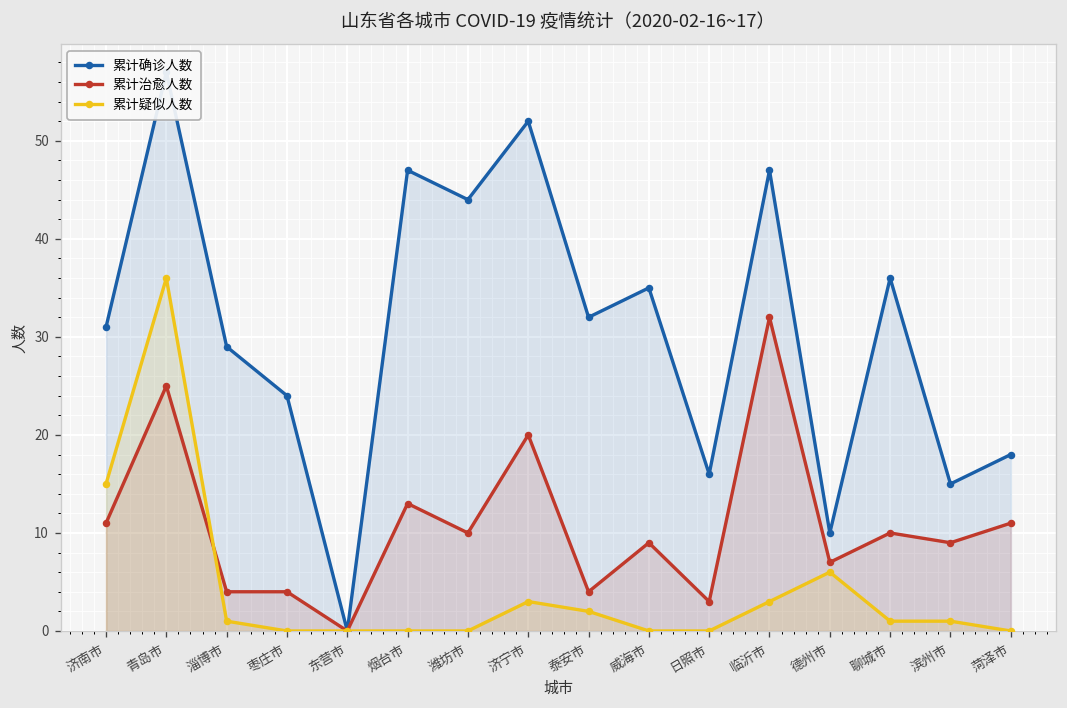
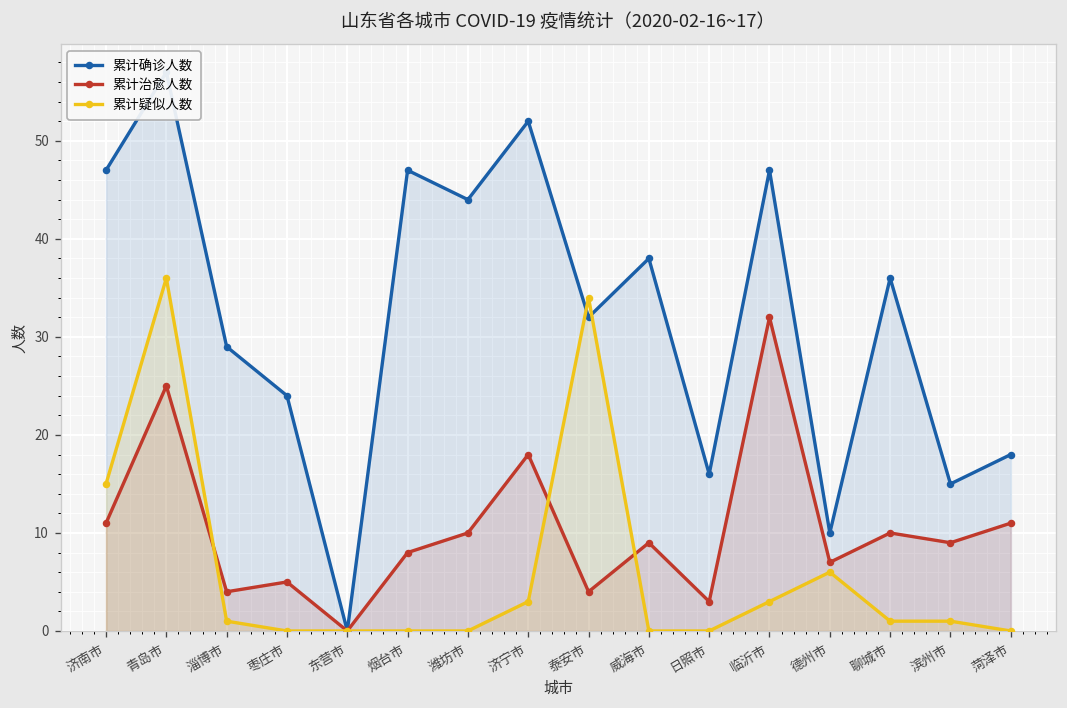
累计确诊人数, 济南市: 31 -> 47
累计治愈人数, 枣庄市: 4 -> 5
累计治愈人数, 烟台市: 13 -> 8
累计治愈人数, 济宁市: 20 -> 18
累计疑似人数, 泰安市: 2 -> 34
累计确诊人数, 威海市: 35 -> 38
